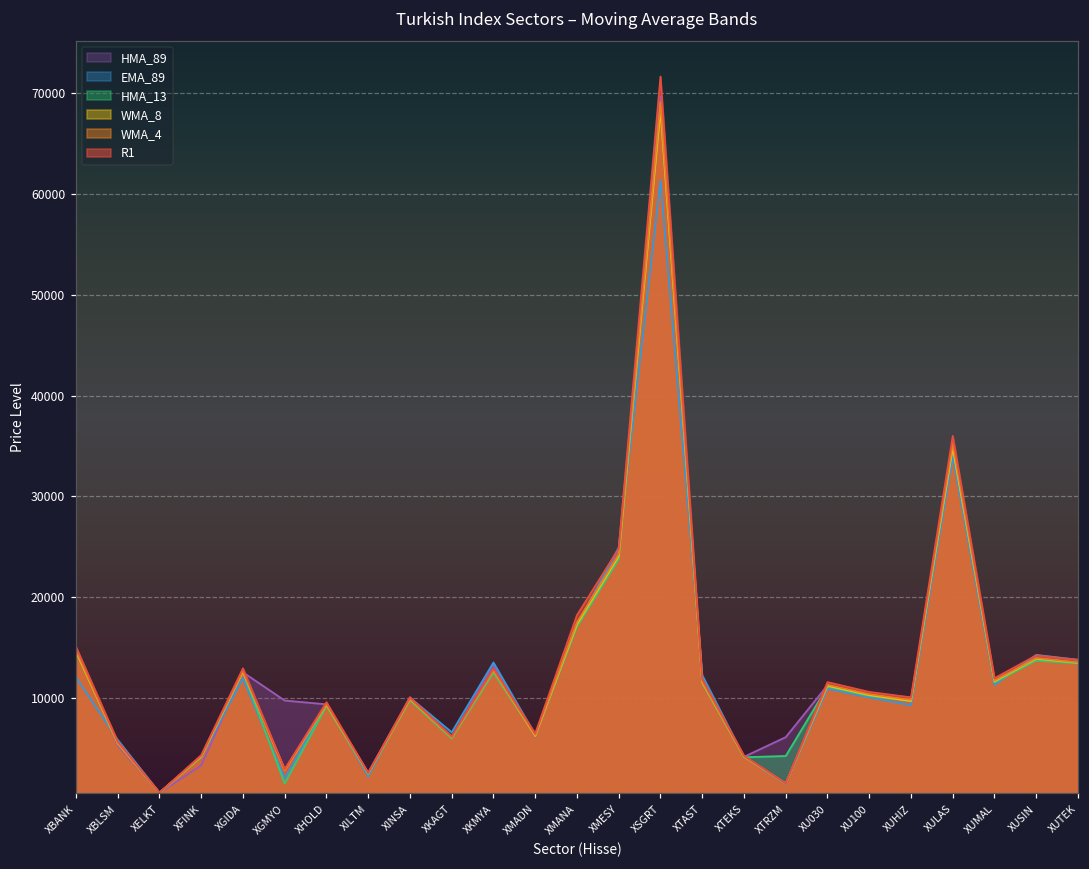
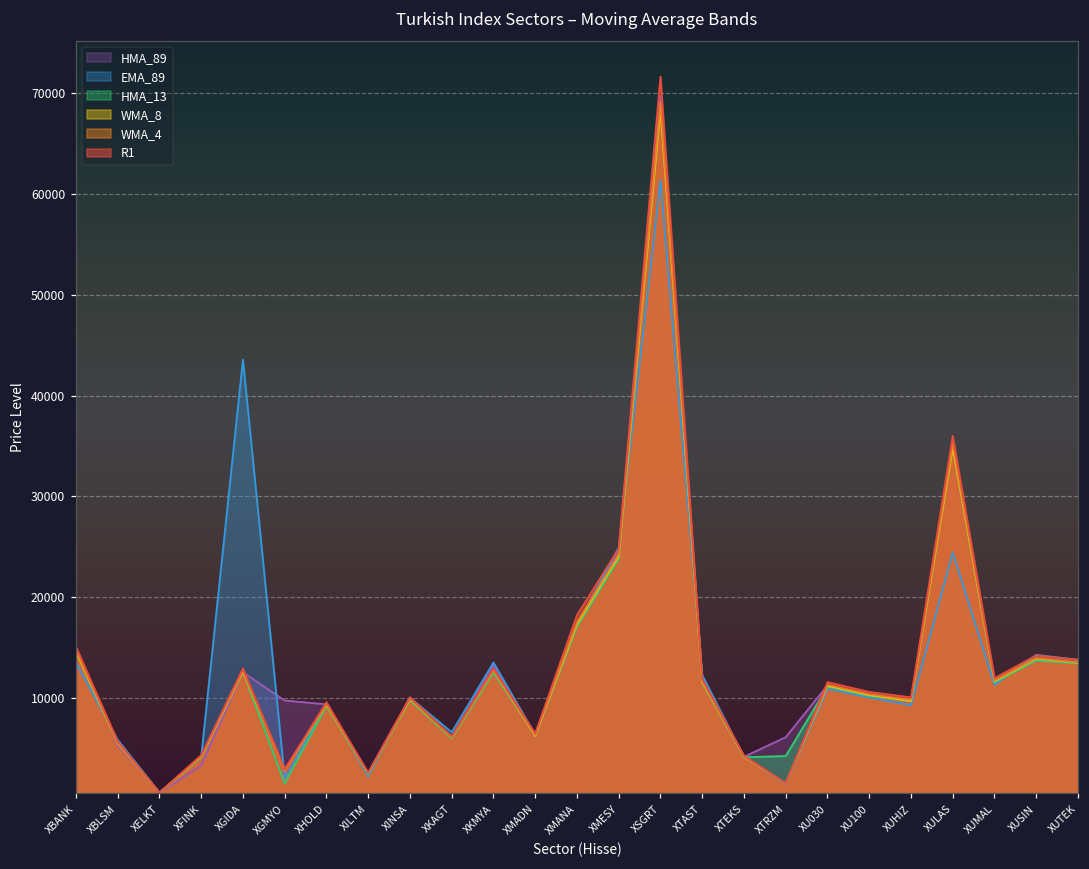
EMA_89, XBANK: 12000 -> 13000
EMA_89, XGIDA: 12000 -> 44000
EMA_89, XULAS: 34000 -> 24000
